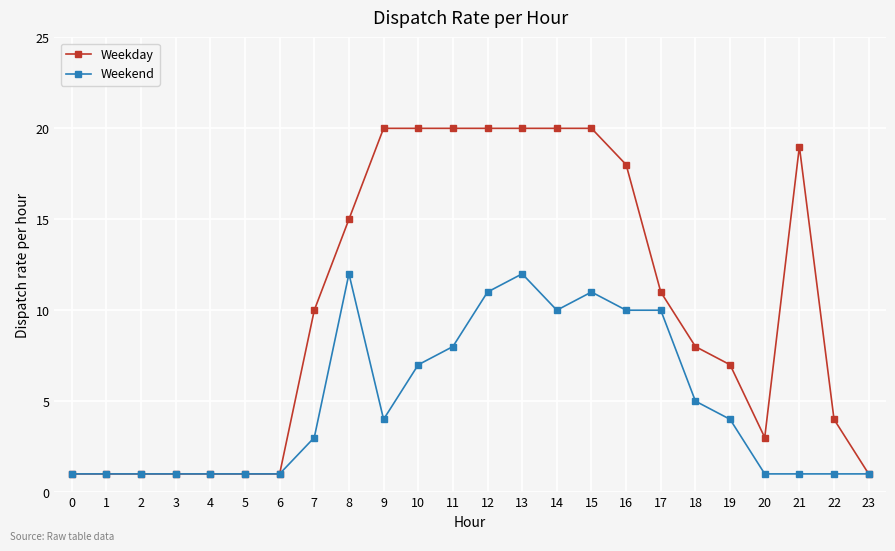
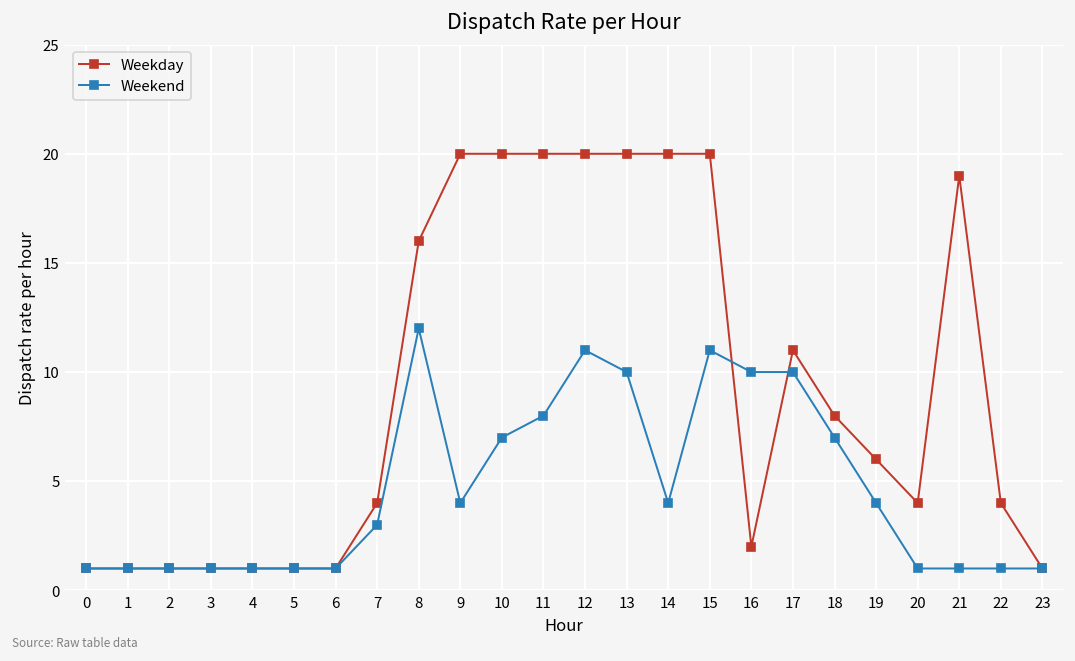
Weekday, 7: 10 -> 4
Weekday, 8: 15 -> 16
Weekend, 13: 12 -> 10
Weekend, 14: 10 -> 4
Weekday, 16: 18 -> 2
Weekend, 18: 5 -> 7
Weekday, 19: 7 -> 6
Weekday, 20: 3 -> 4
